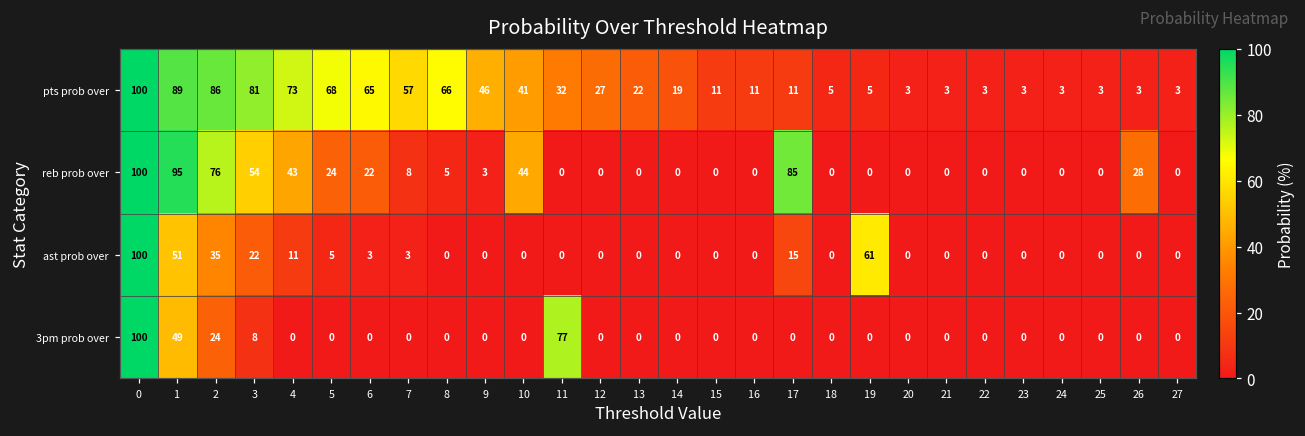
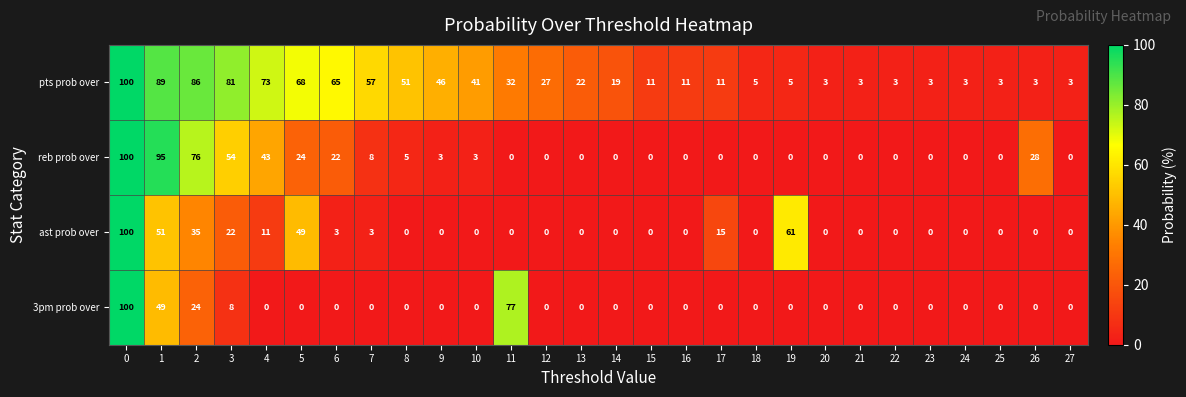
pts prob over, 8: 66 -> 51
reb prob over, 10: 44 -> 3
reb prob over, 17: 85 -> 0
ast prob over, 5: 5 -> 49
